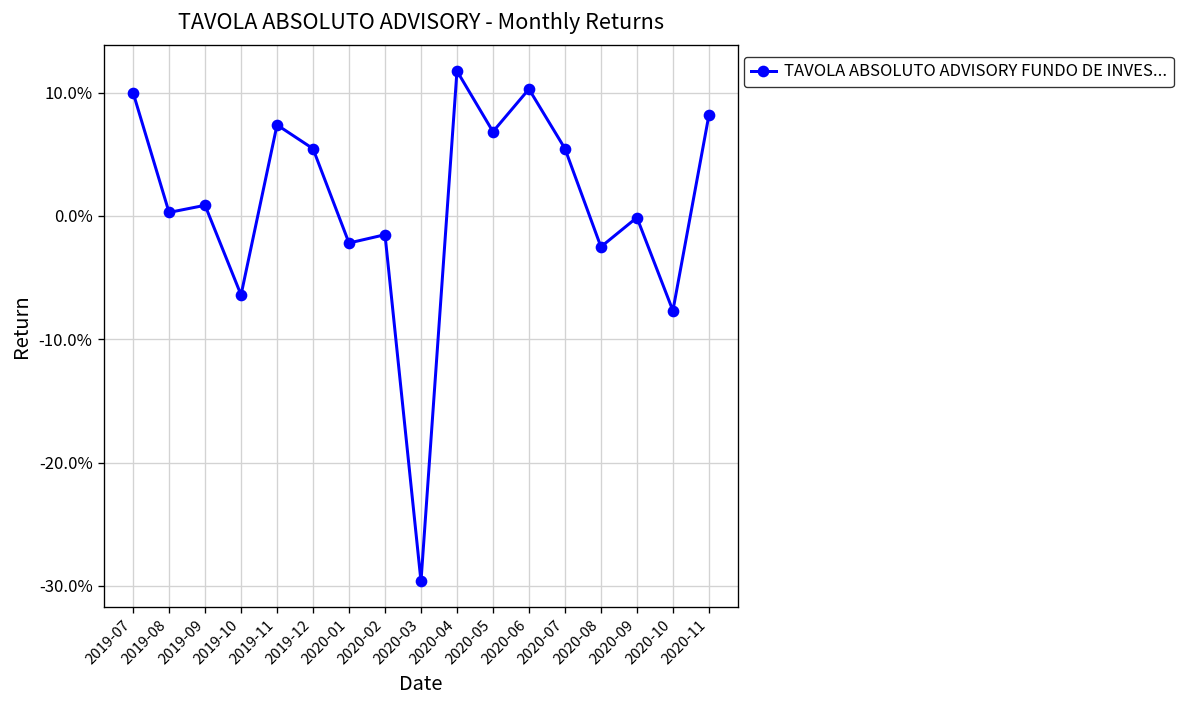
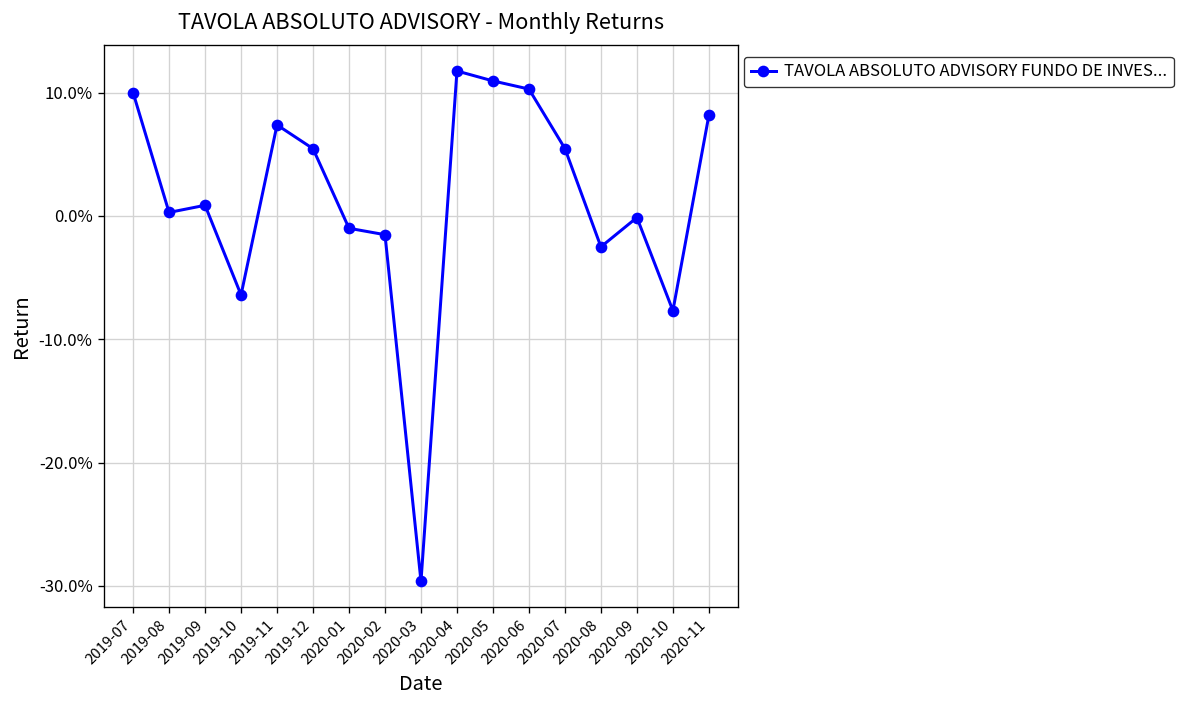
2020-01: -2.2% -> -1.0%
2020-05: 6.8% -> 10.9%
